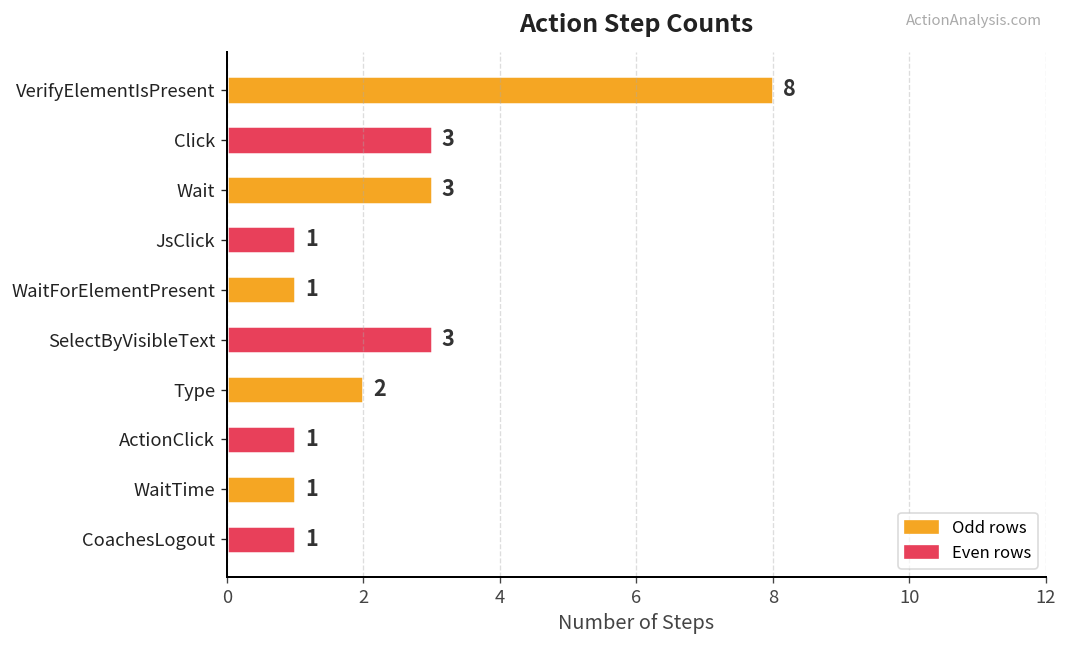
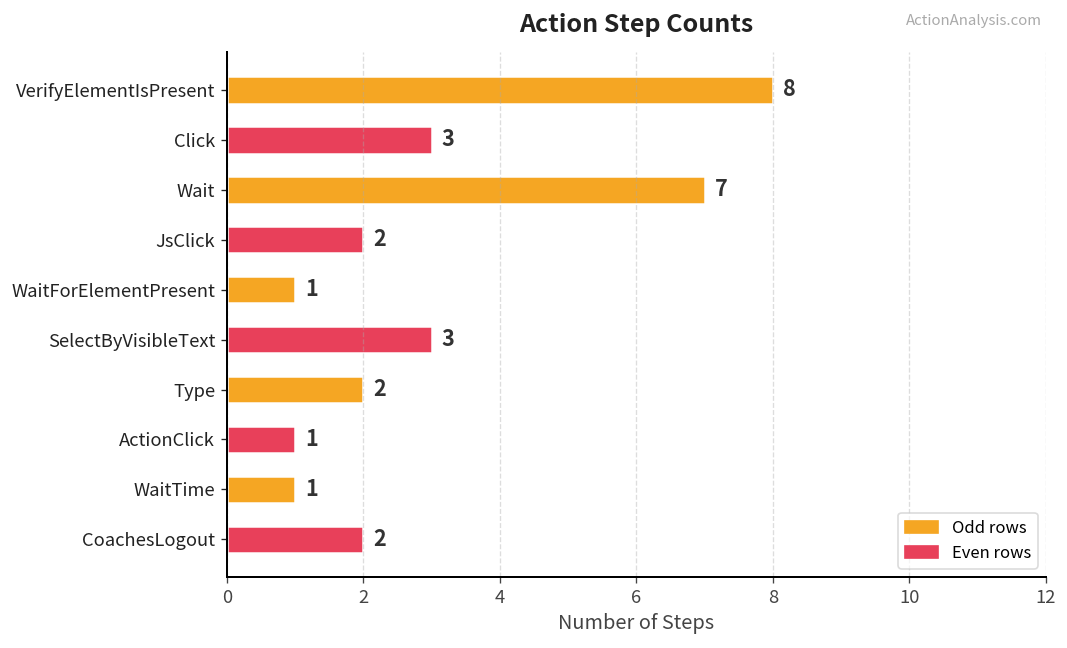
Wait: 3 -> 7
JsClick: 1 -> 2
CoachesLogout: 1 -> 2
